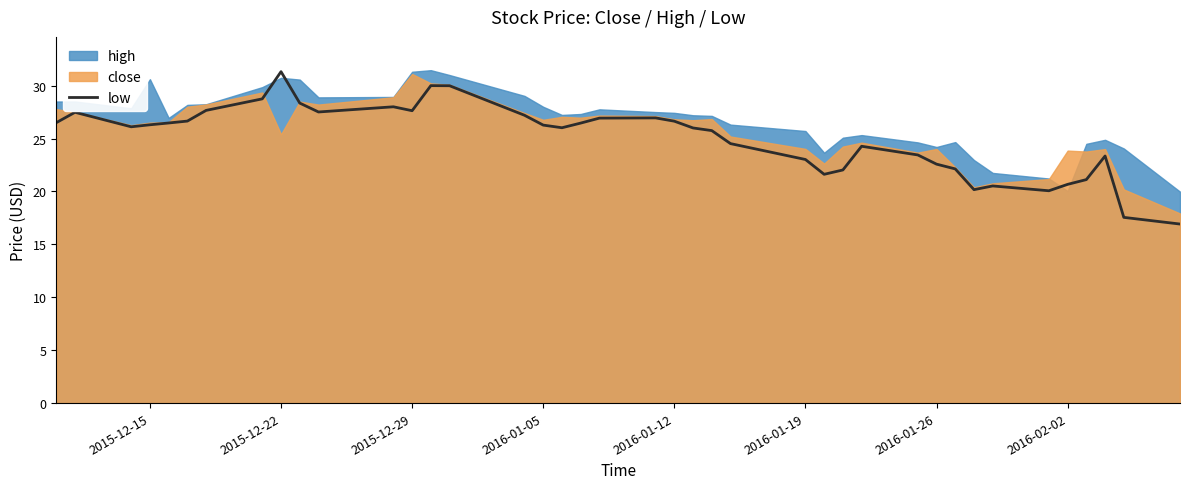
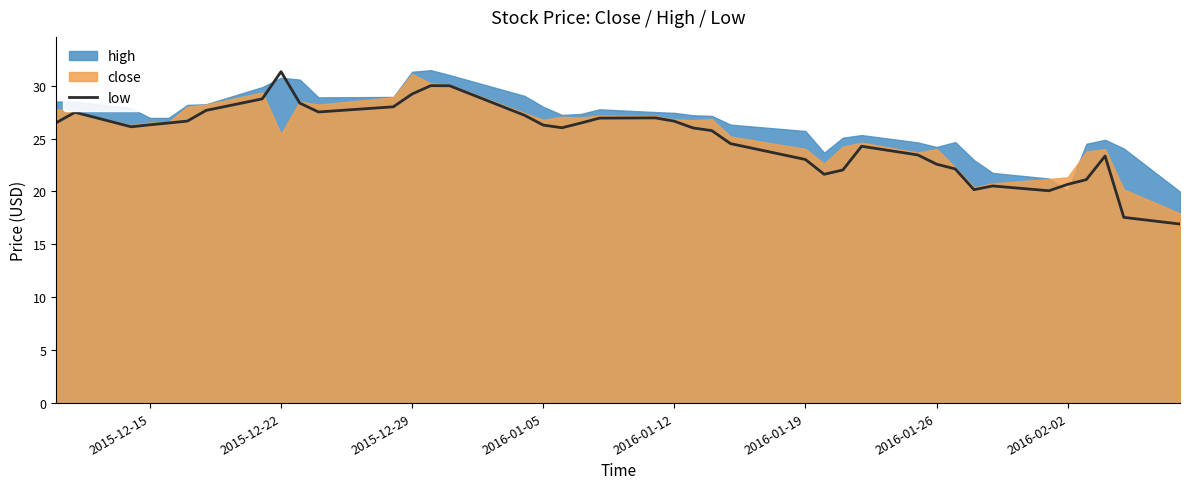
high, 2015-12-15: 30.6 -> 26.9
low, 2015-12-29: 27.6 -> 29.2
close, 2016-02-02: 23.9 -> 21.3
